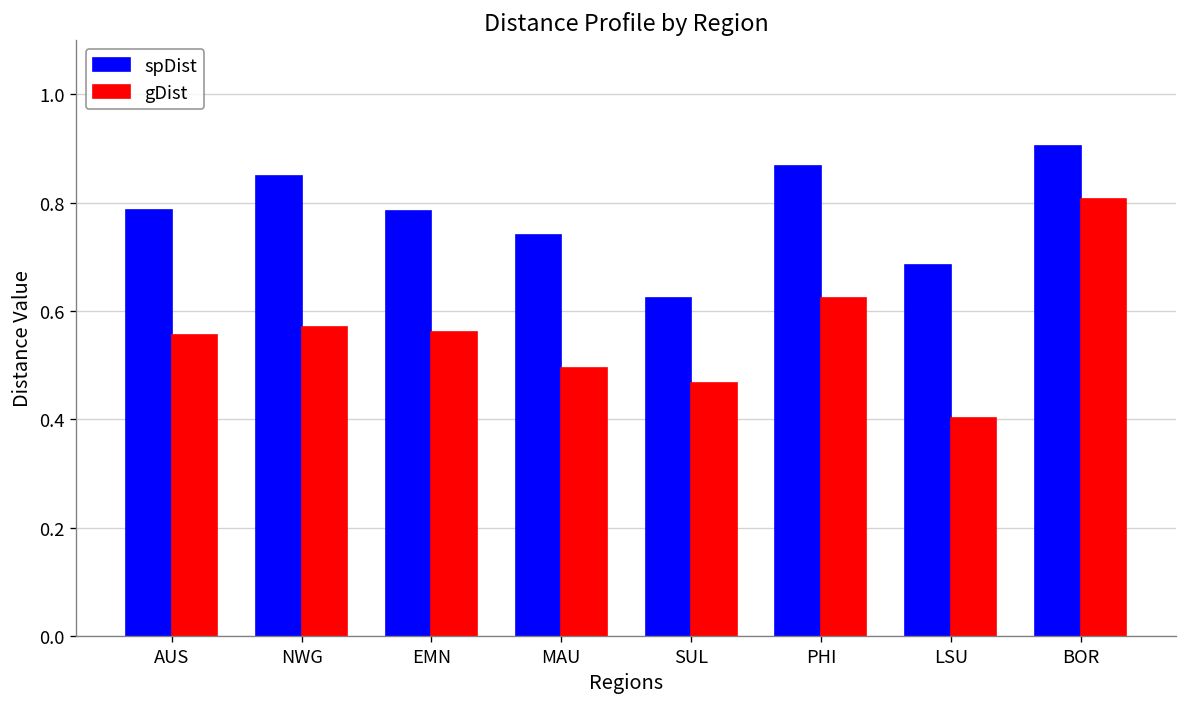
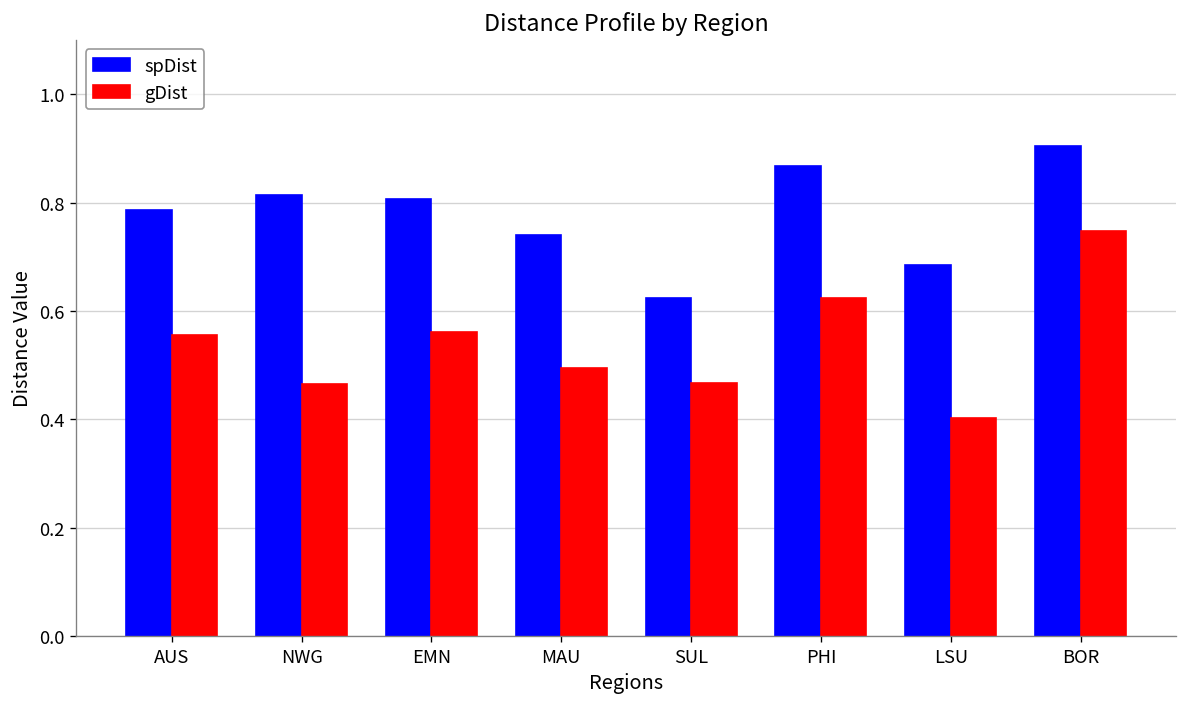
spDist, NWG: 0.85 -> 0.81
gDist, NWG: 0.57 -> 0.47
spDist, EMN: 0.78 -> 0.81
gDist, BOR: 0.81 -> 0.75
